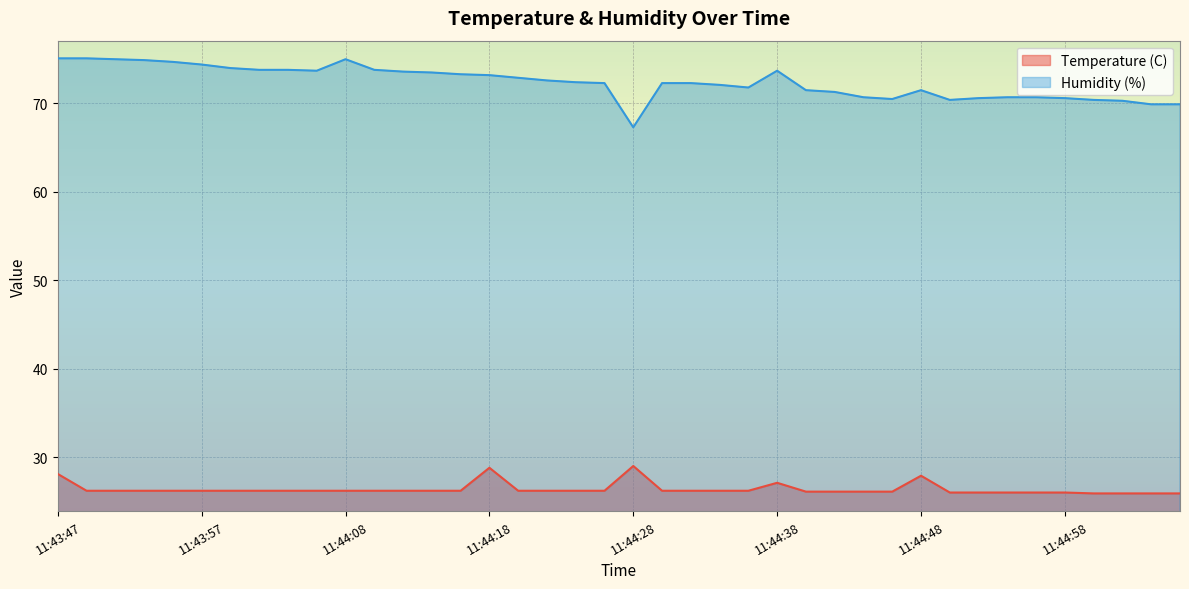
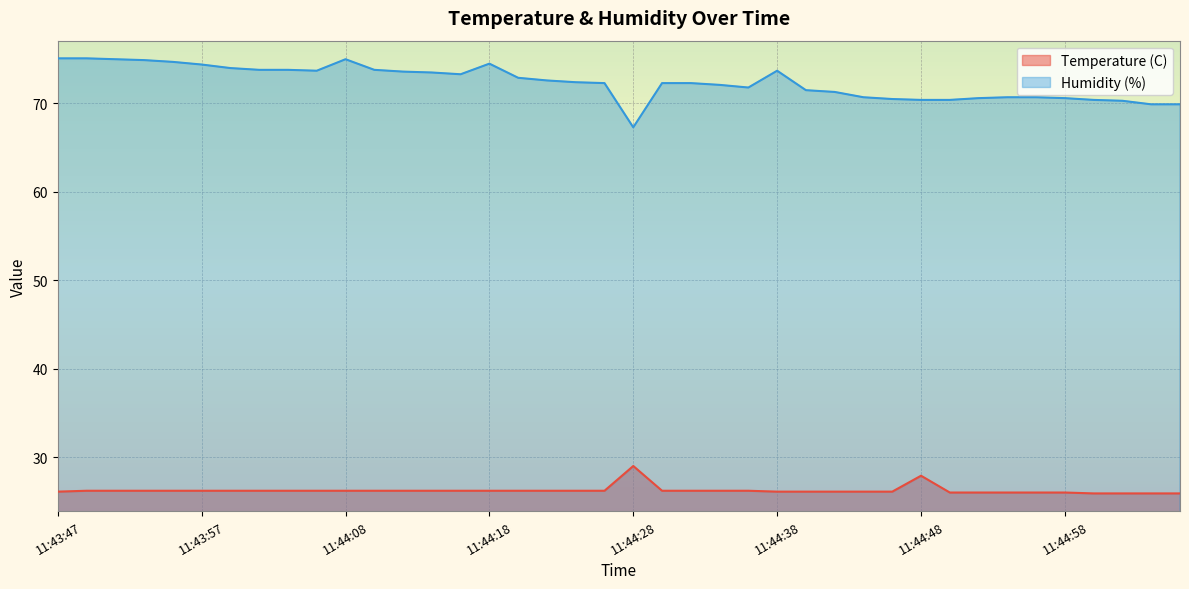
Temperature (C), 11:43:47: 28 -> 26
Temperature (C), 11:44:18: 29 -> 26
Humidity (%), 11:44:18: 73 -> 75
Temperature (C), 11:44:38: 27 -> 26
Humidity (%), 11:44:48: 72 -> 70
